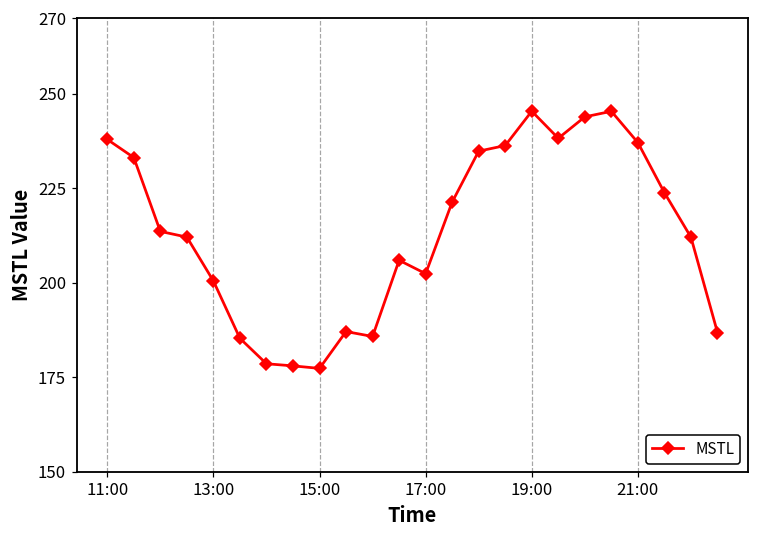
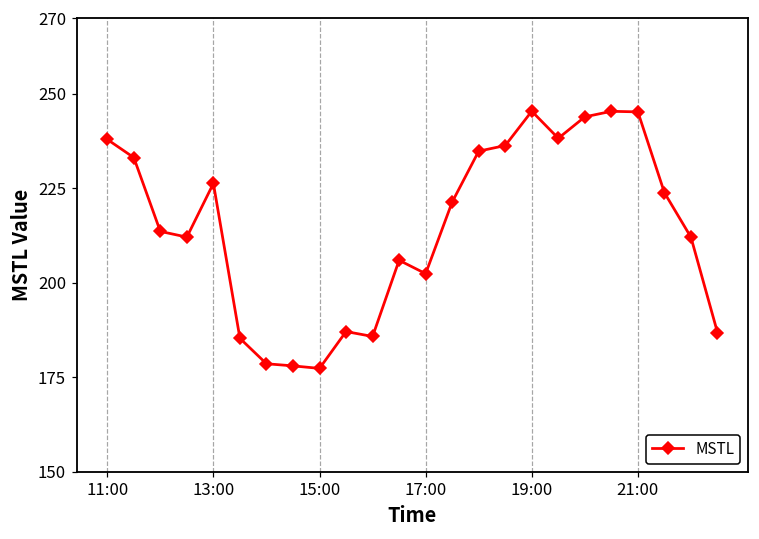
13:00: 200 -> 226
21:00: 237 -> 245
